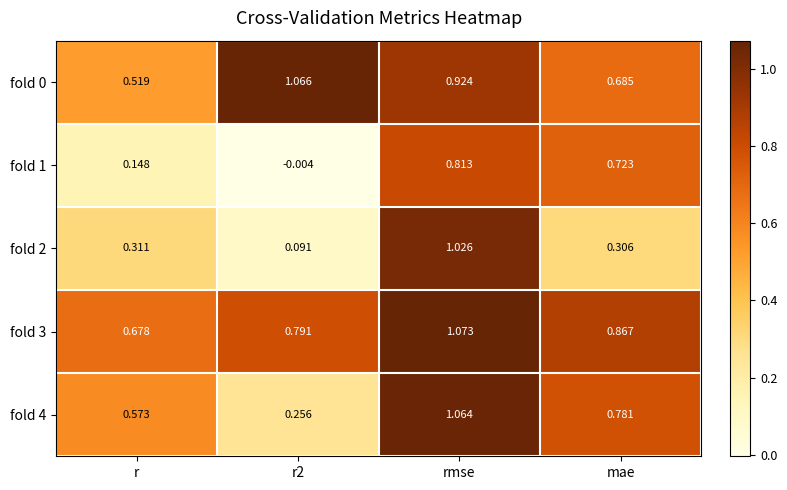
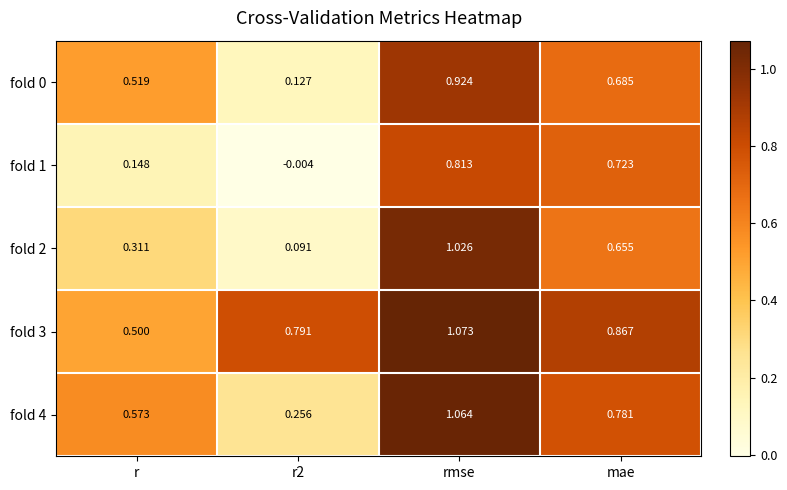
fold 0, r2: 1.066 -> 0.127
fold 2, mae: 0.306 -> 0.655
fold 3, r: 0.678 -> 0.500
